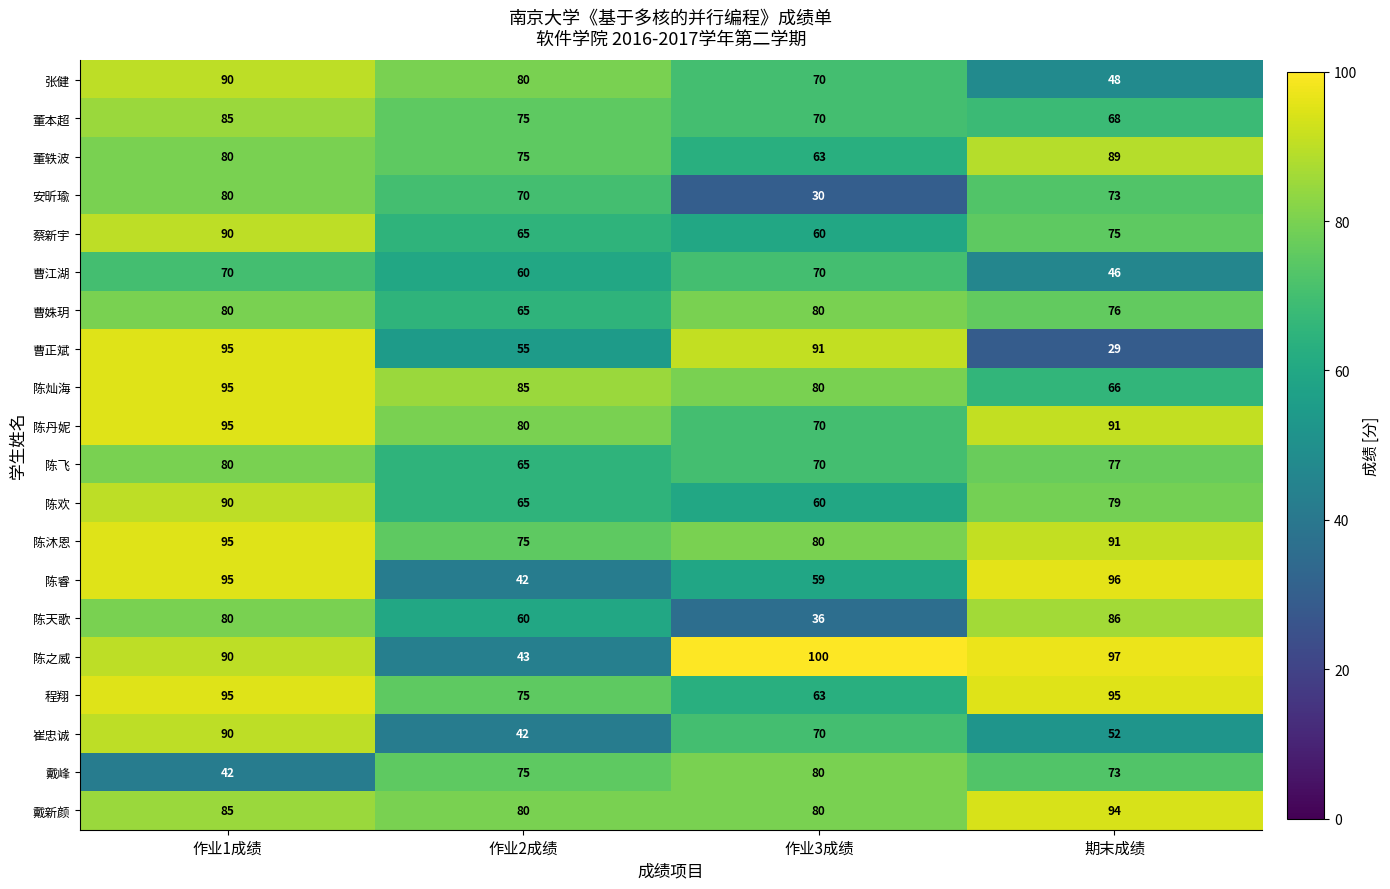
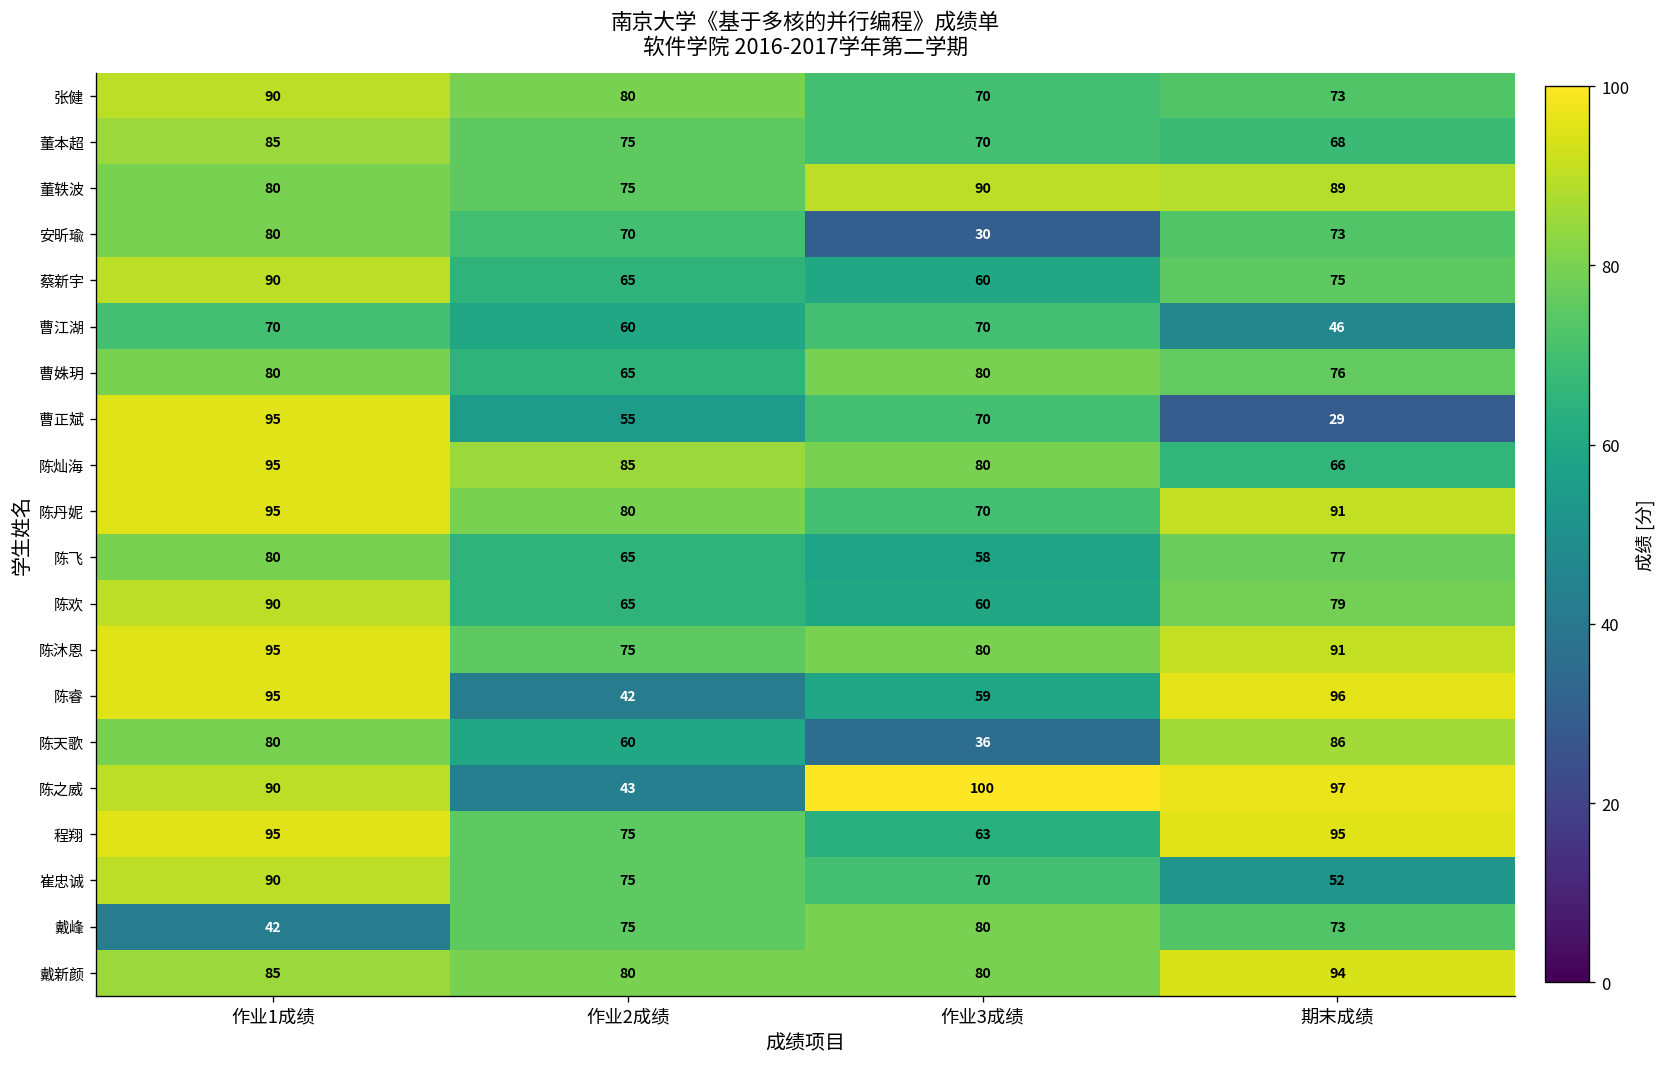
张健, 期末成绩: 48 -> 73
董轶波, 作业3成绩: 63 -> 90
曹正斌, 作业3成绩: 91 -> 70
陈飞, 作业3成绩: 70 -> 58
崔忠诚, 作业2成绩: 42 -> 75
